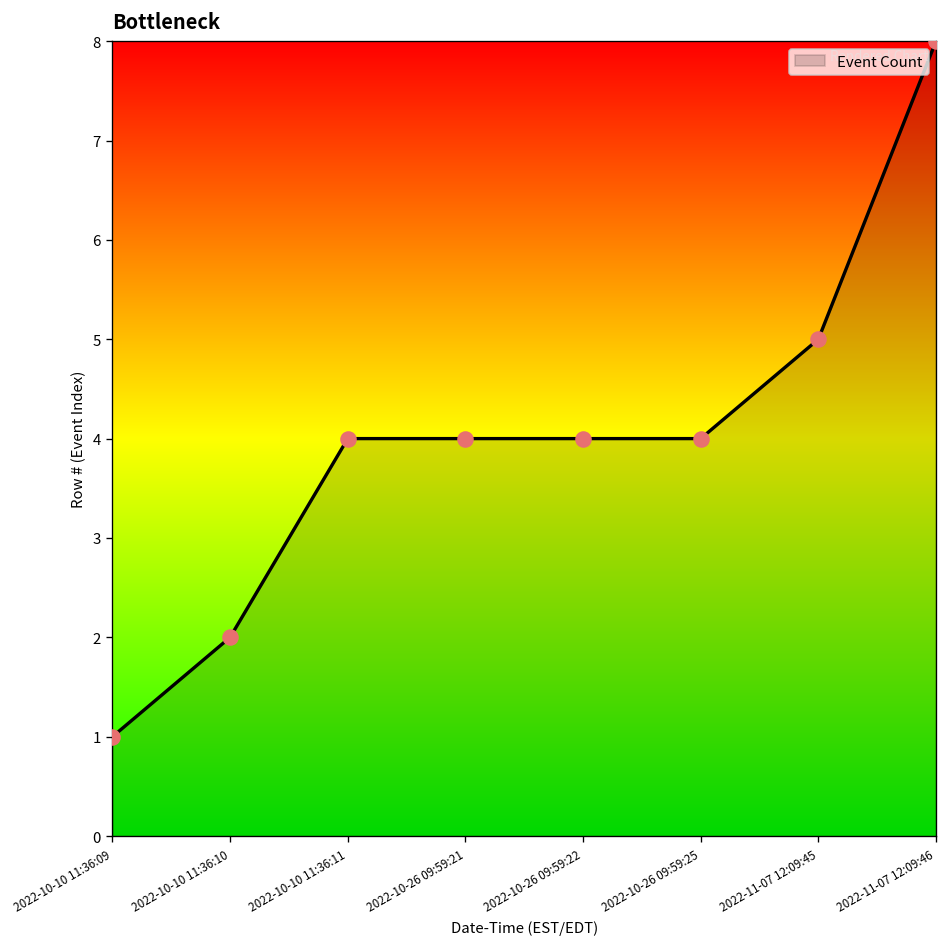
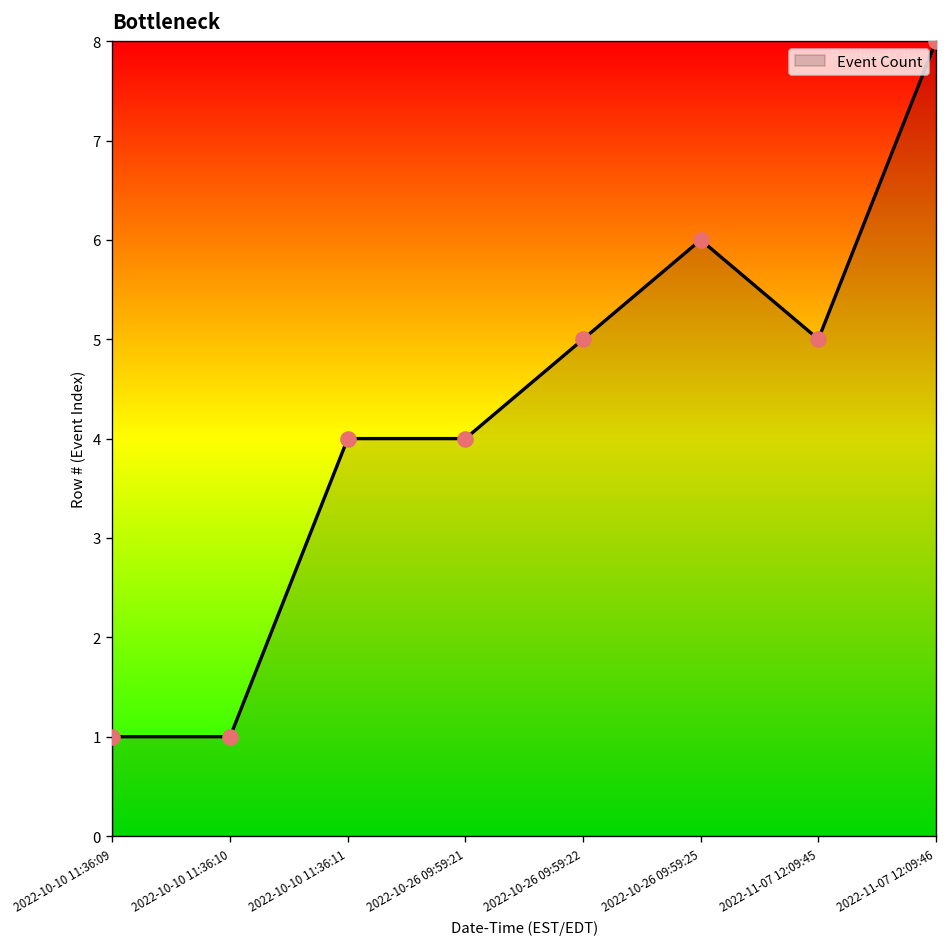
2022-10-10 11:36:10: 2 -> 1
2022-10-26 09:59:22: 4 -> 5
2022-10-26 09:59:25: 4 -> 6
